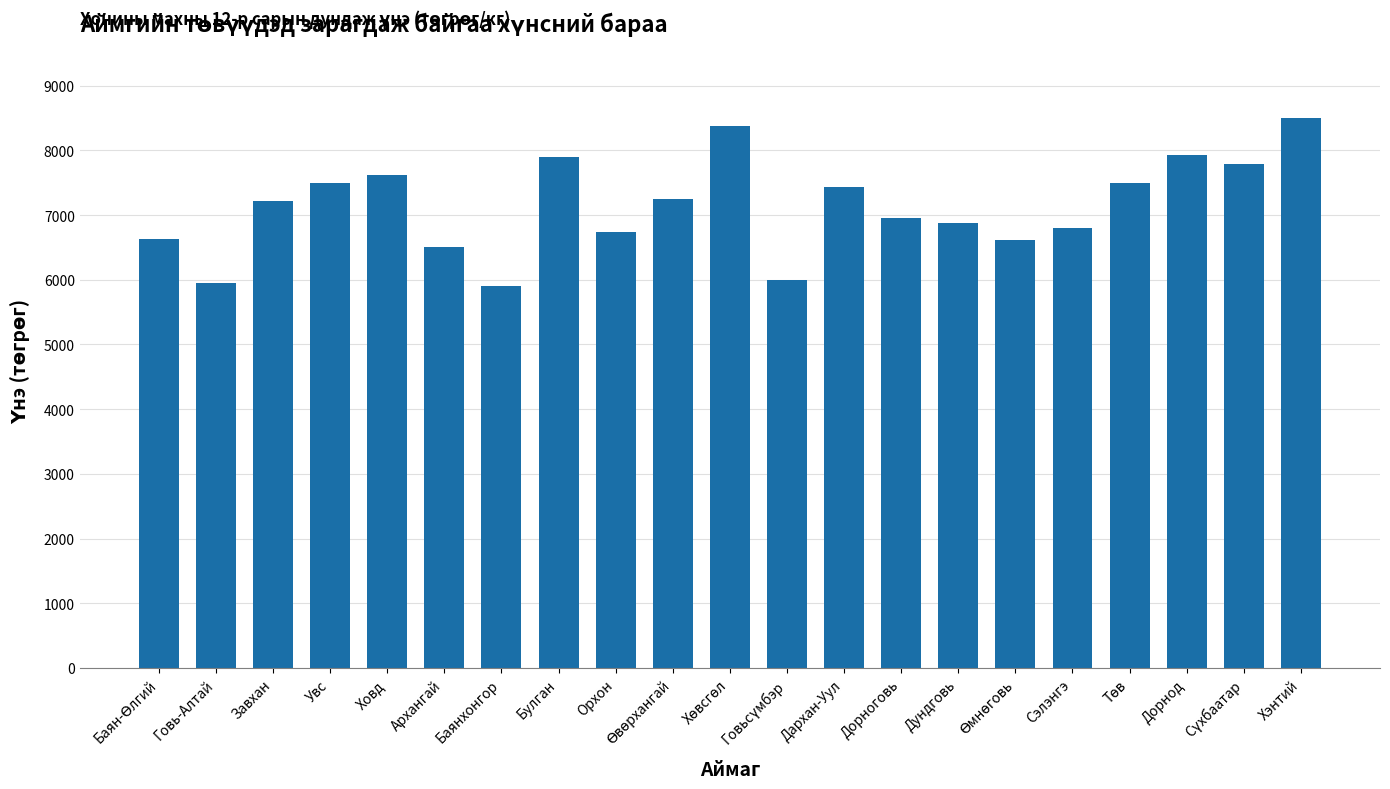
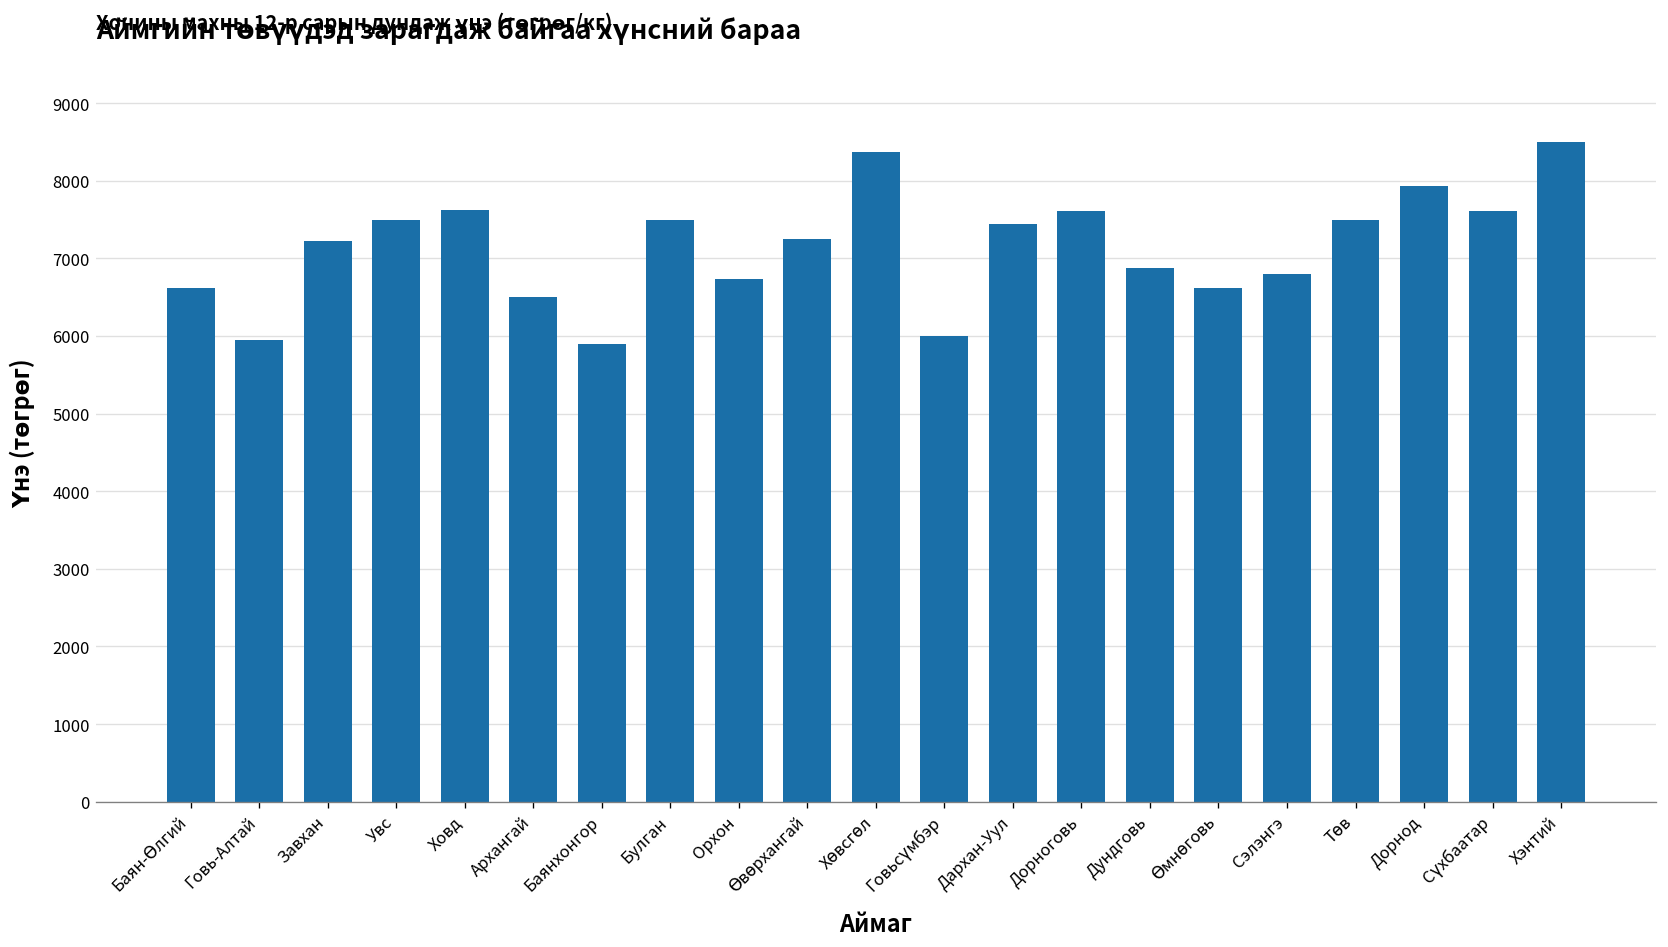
Булган: 7900 -> 7500
Дорноговь: 7000 -> 7600
Сүхбаатар: 7800 -> 7600
